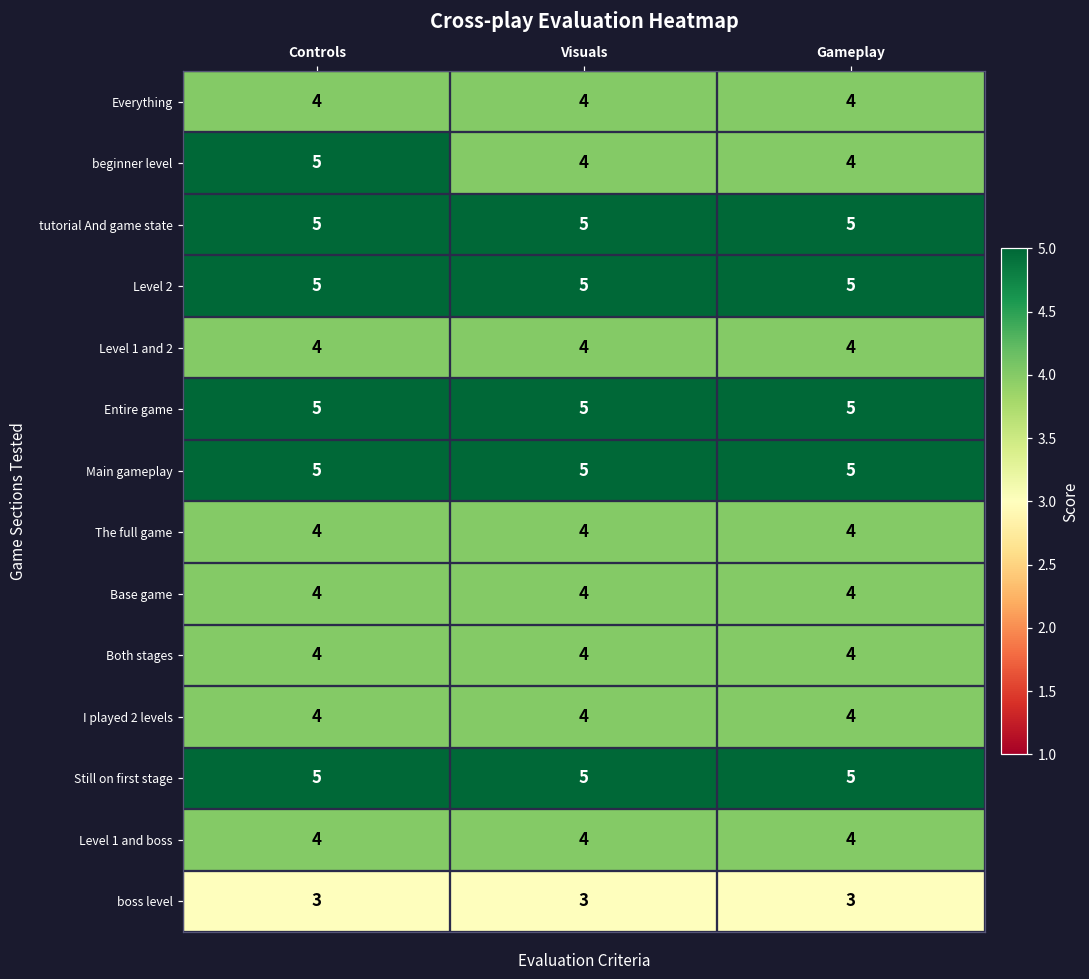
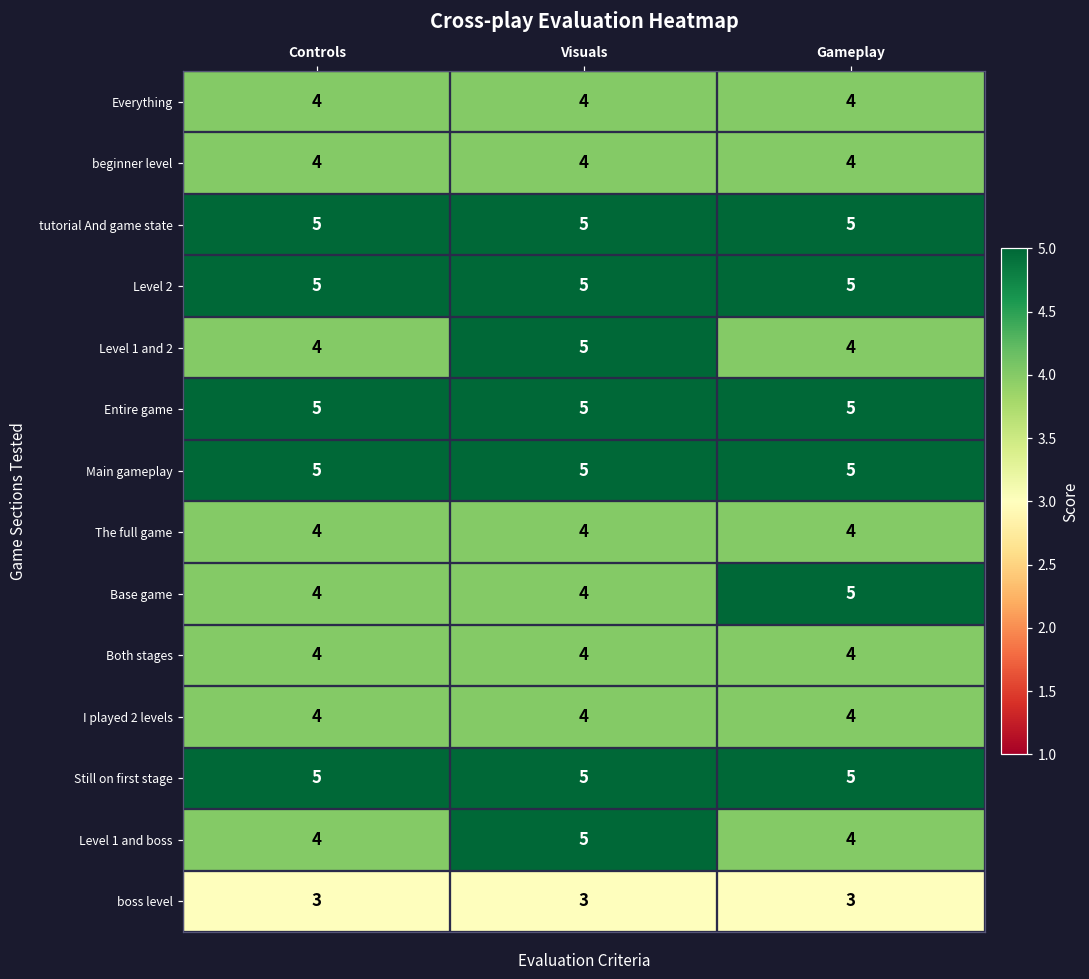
beginner level, Controls: 5 -> 4
Level 1 and 2, Visuals: 4 -> 5
Base game, Gameplay: 4 -> 5
Level 1 and boss, Visuals: 4 -> 5
